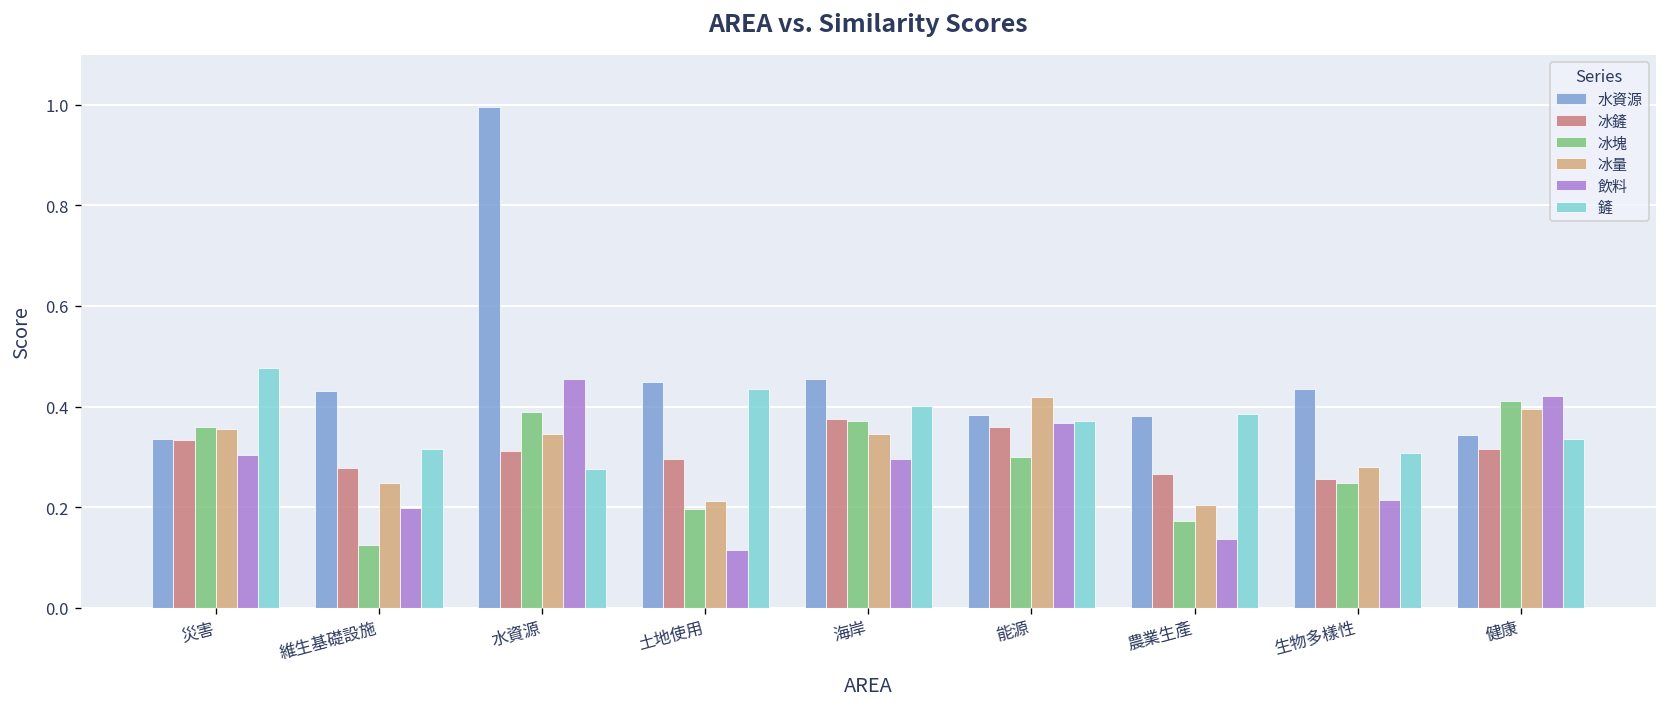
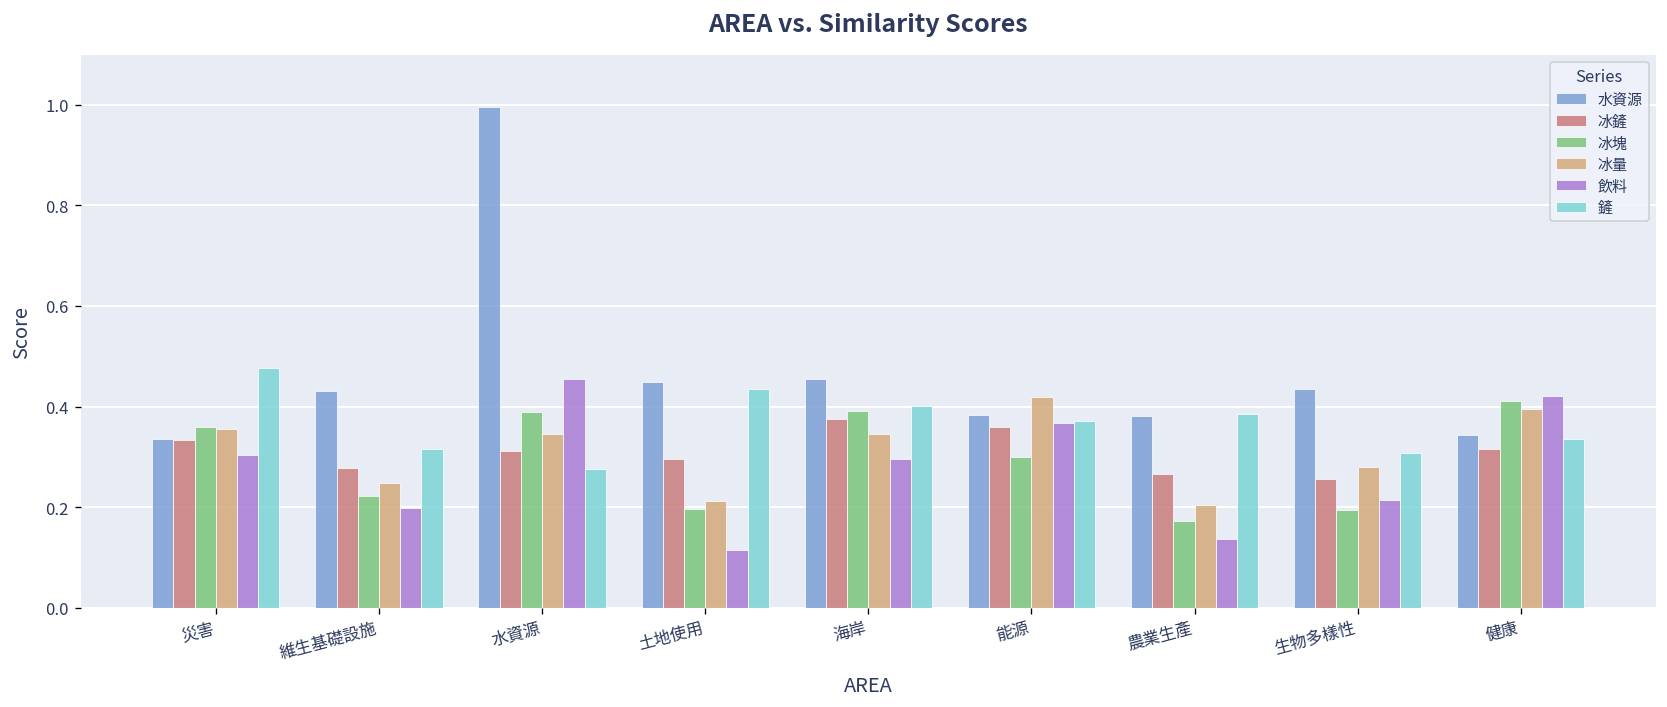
冰塊, 維生基礎設施: 0.12 -> 0.22
冰塊, 海岸: 0.37 -> 0.39
冰塊, 生物多樣性: 0.25 -> 0.19
